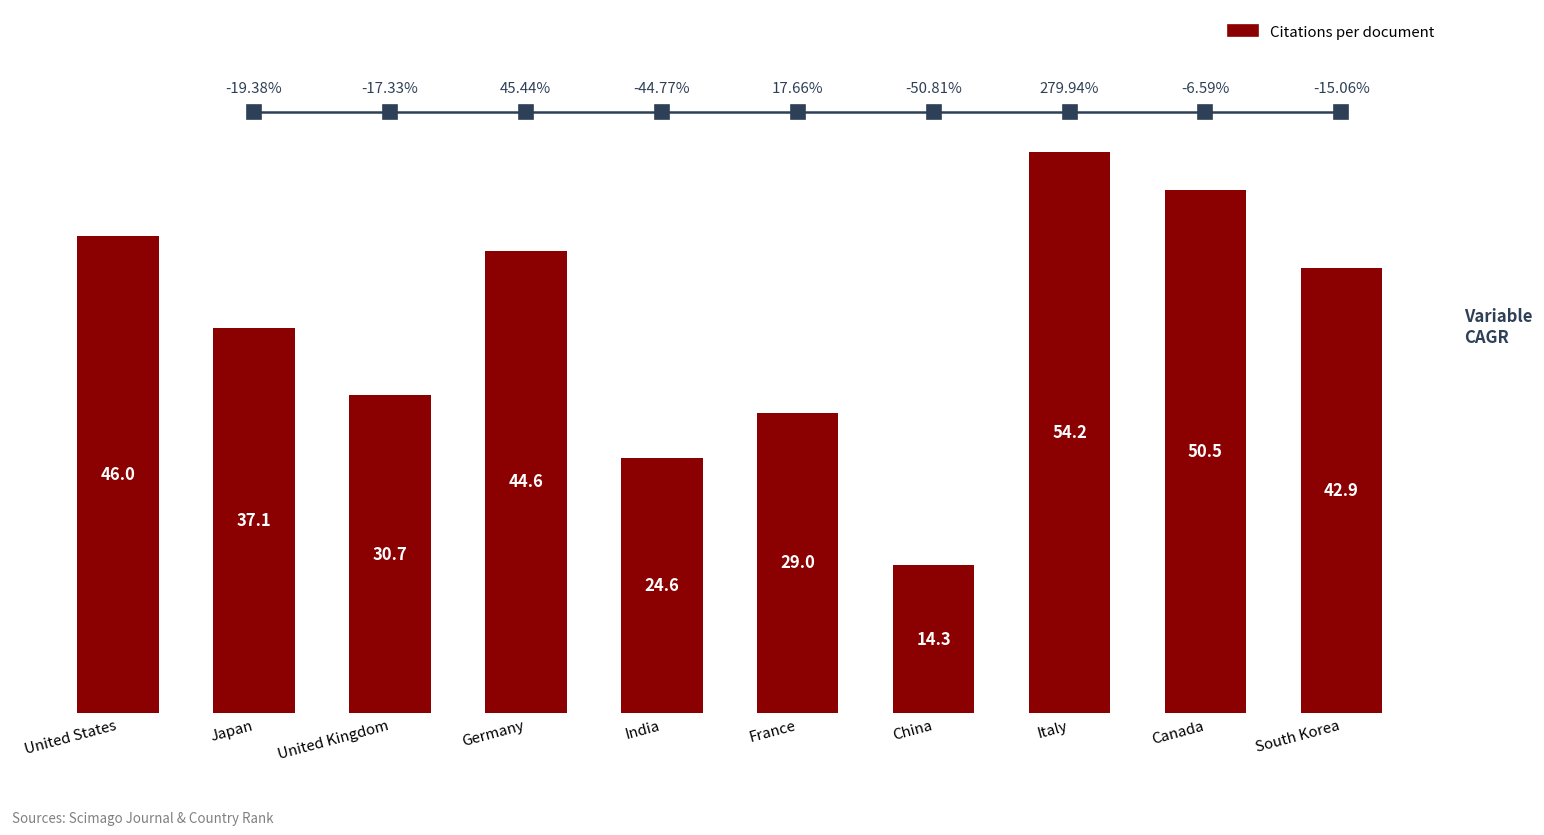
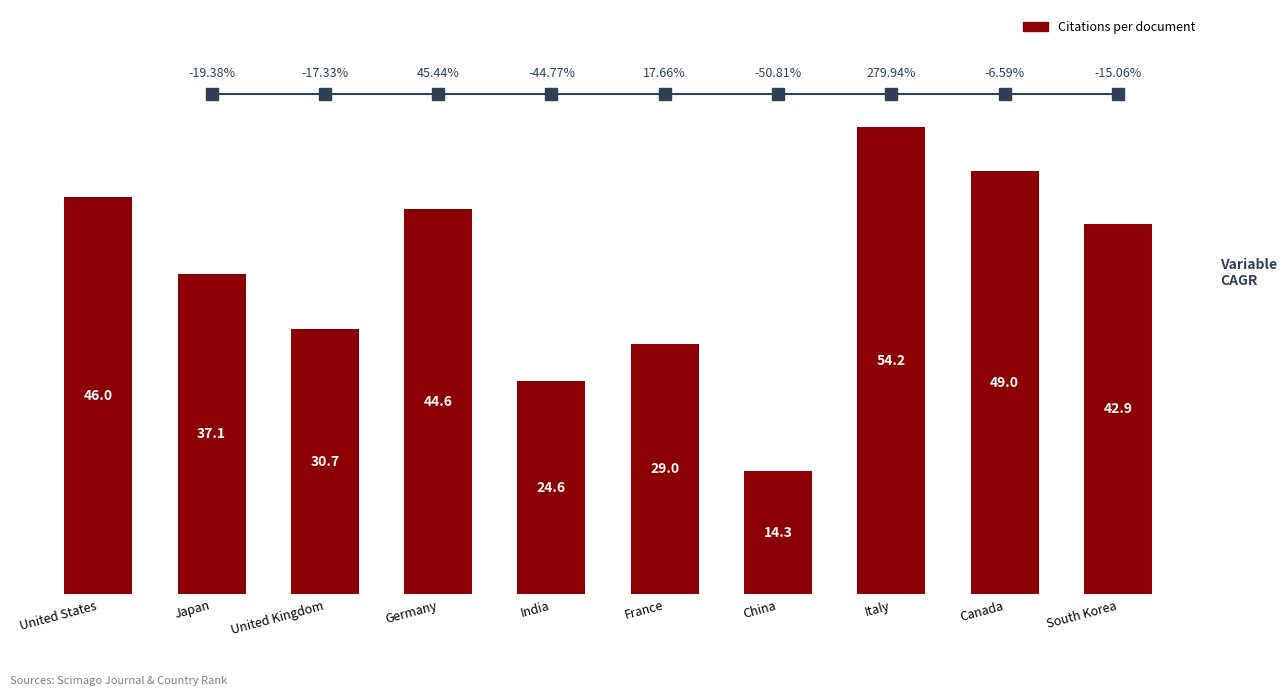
Citations per document, Canada: 50.5 -> 49.0
